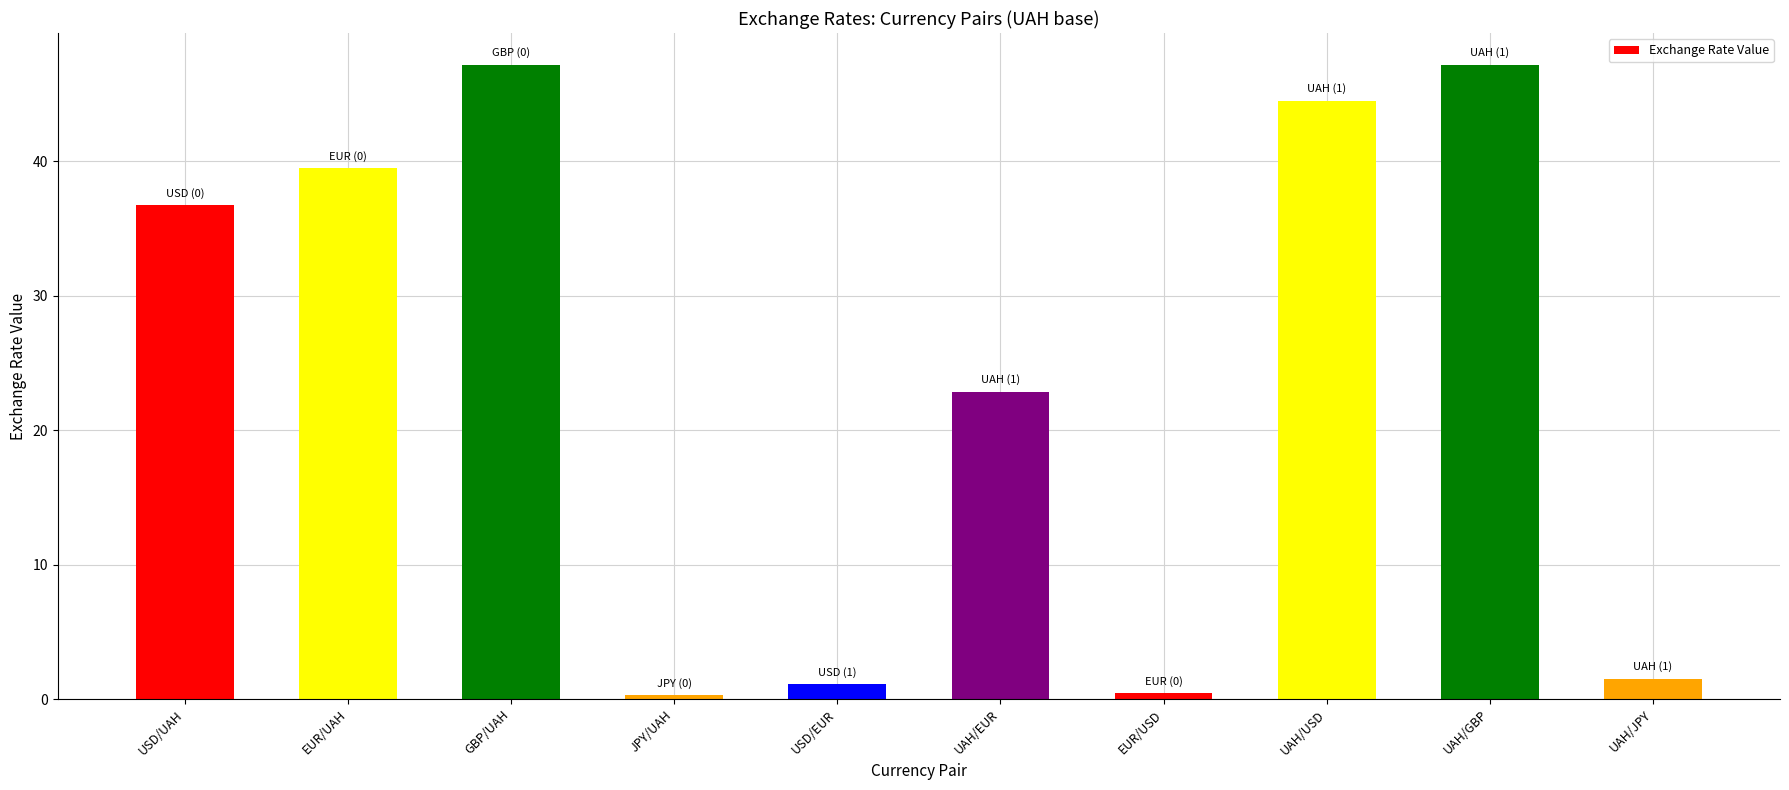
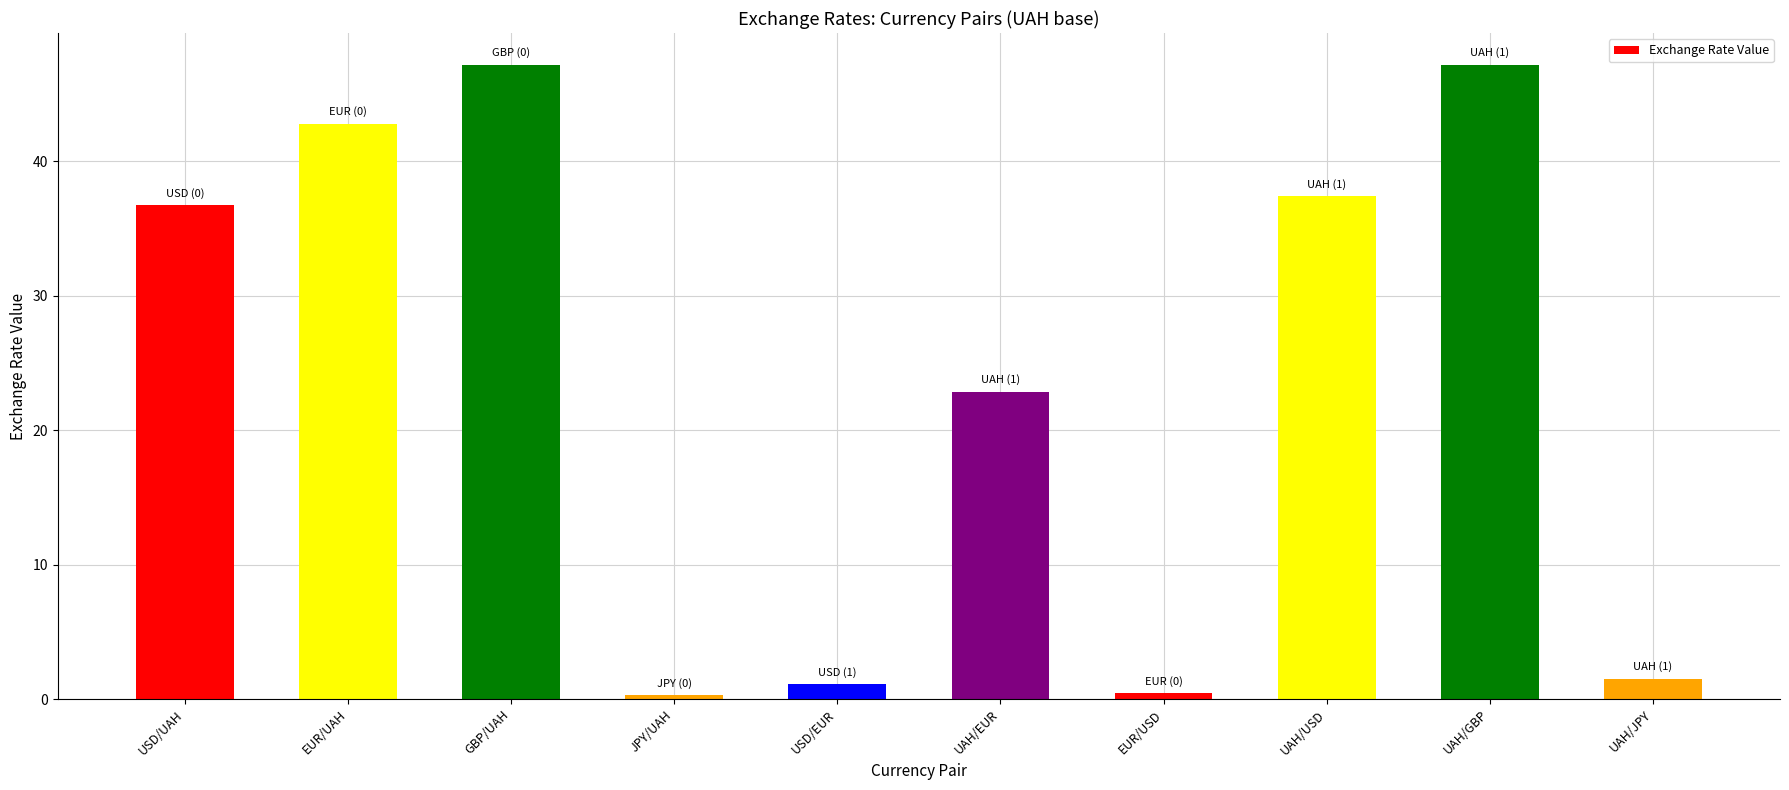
EUR/UAH: 39.5 -> 42.8
UAH/USD: 44.5 -> 37.4
